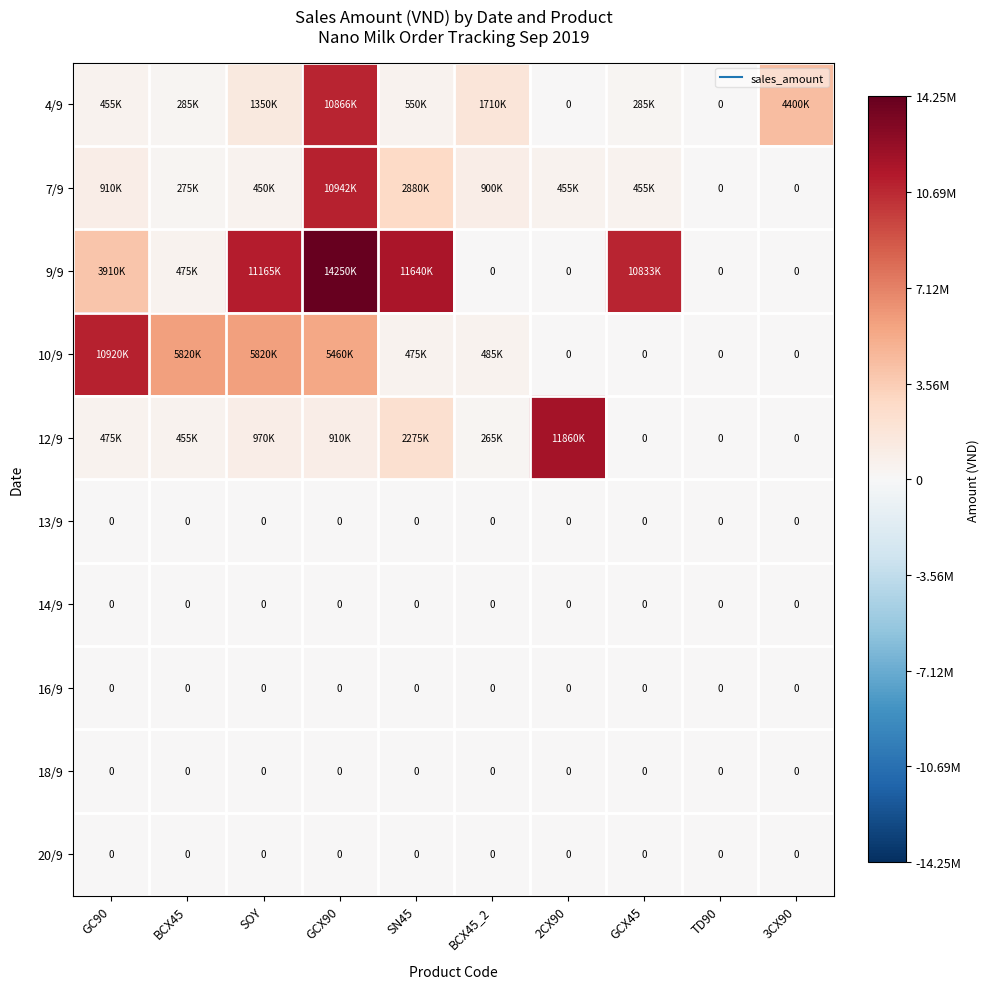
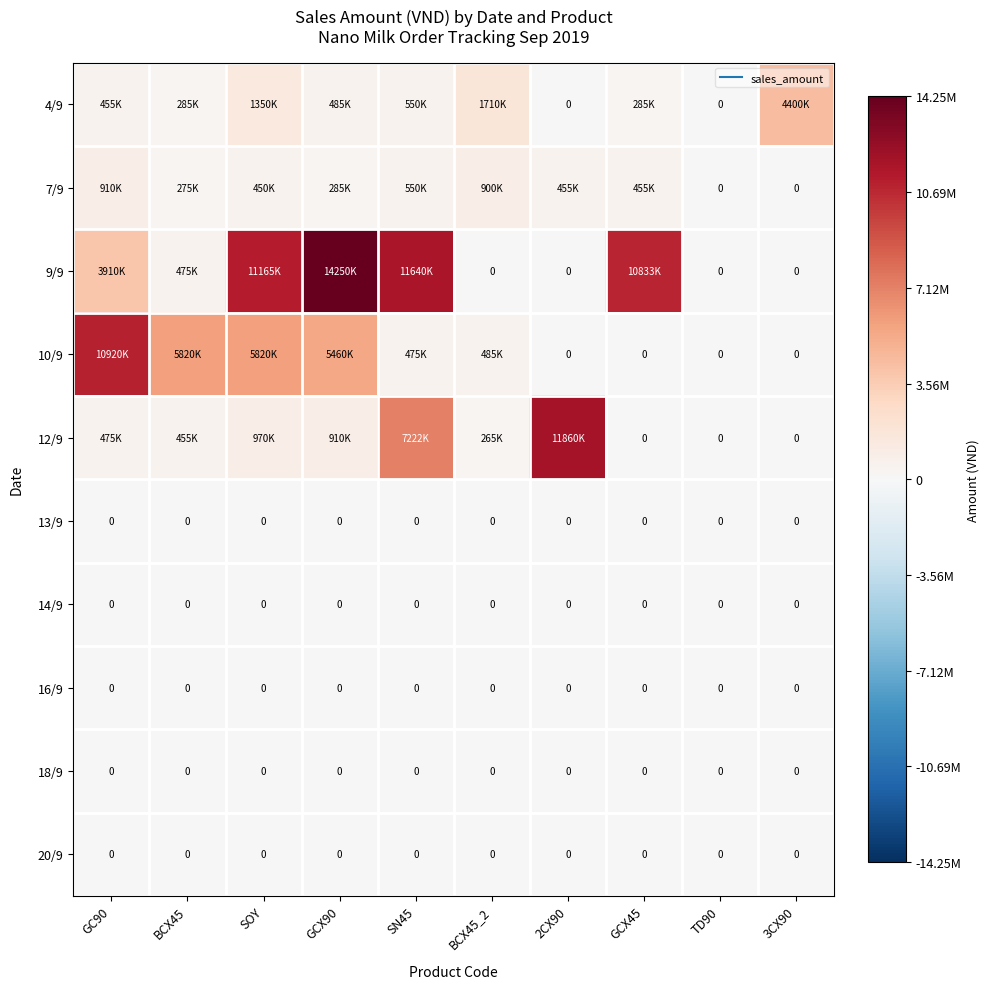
4/9, GCX90: 10866K -> 485K
7/9, GCX90: 10942K -> 285K
7/9, SN45: 2880K -> 550K
12/9, SN45: 2275K -> 7222K
